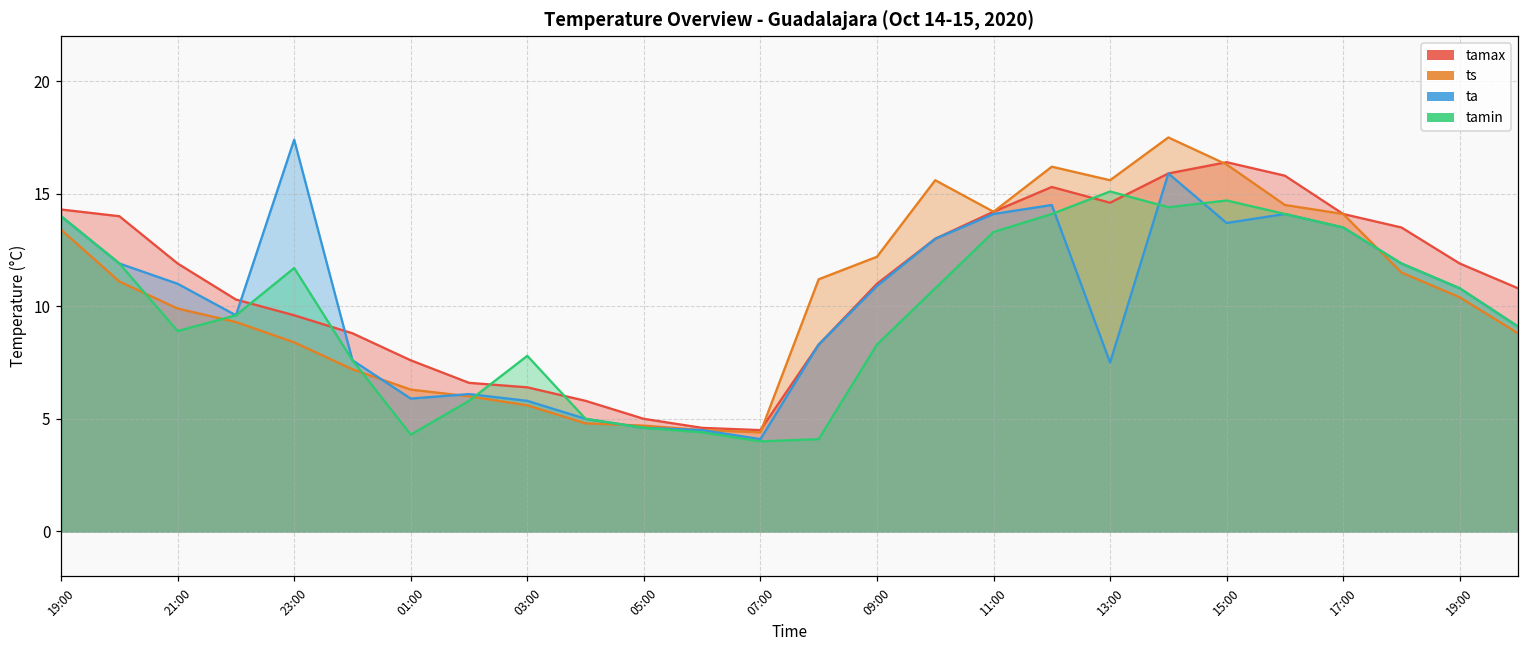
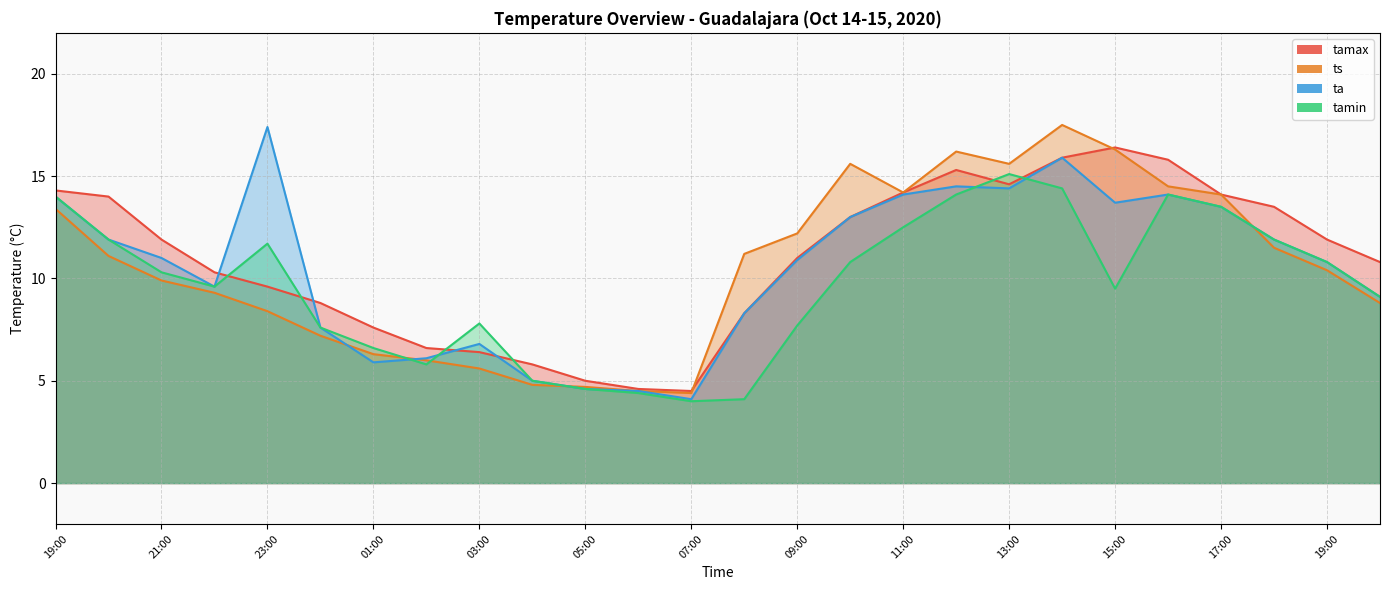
tamin, 21:00: 8.9 -> 10.3
tamin, 01:00: 4.3 -> 6.6
ta, 03:00: 5.8 -> 6.8
tamin, 09:00: 8.3 -> 7.7
tamin, 11:00: 13.3 -> 12.5
ta, 13:00: 7.5 -> 14.4
tamin, 15:00: 14.7 -> 9.5
